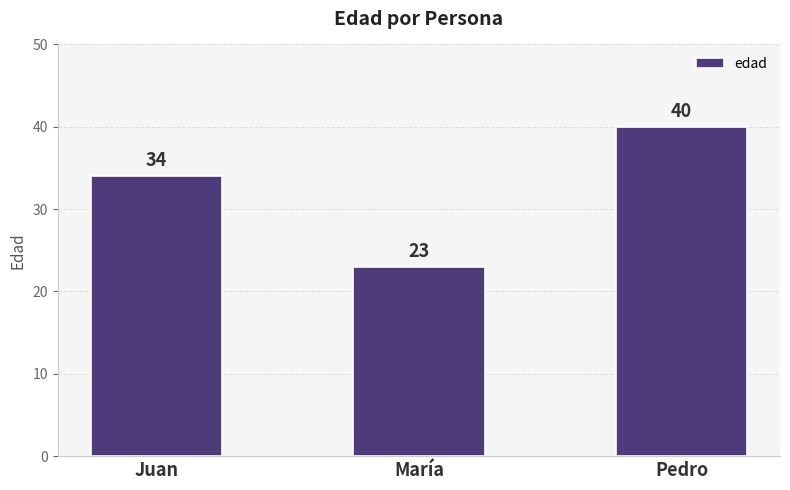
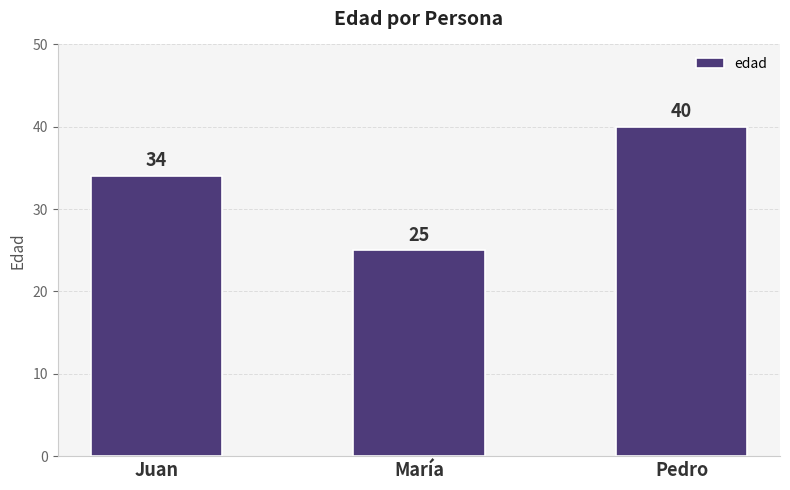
María: 23 -> 25
